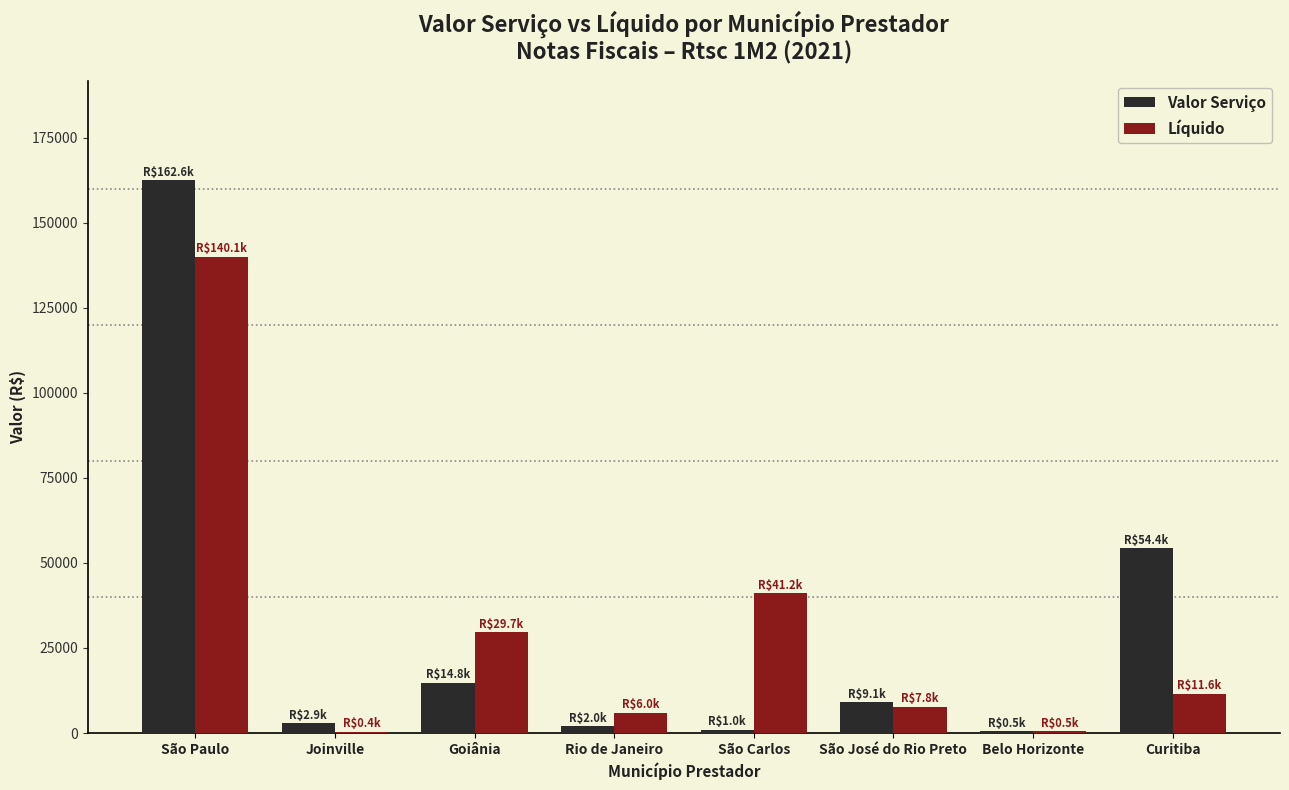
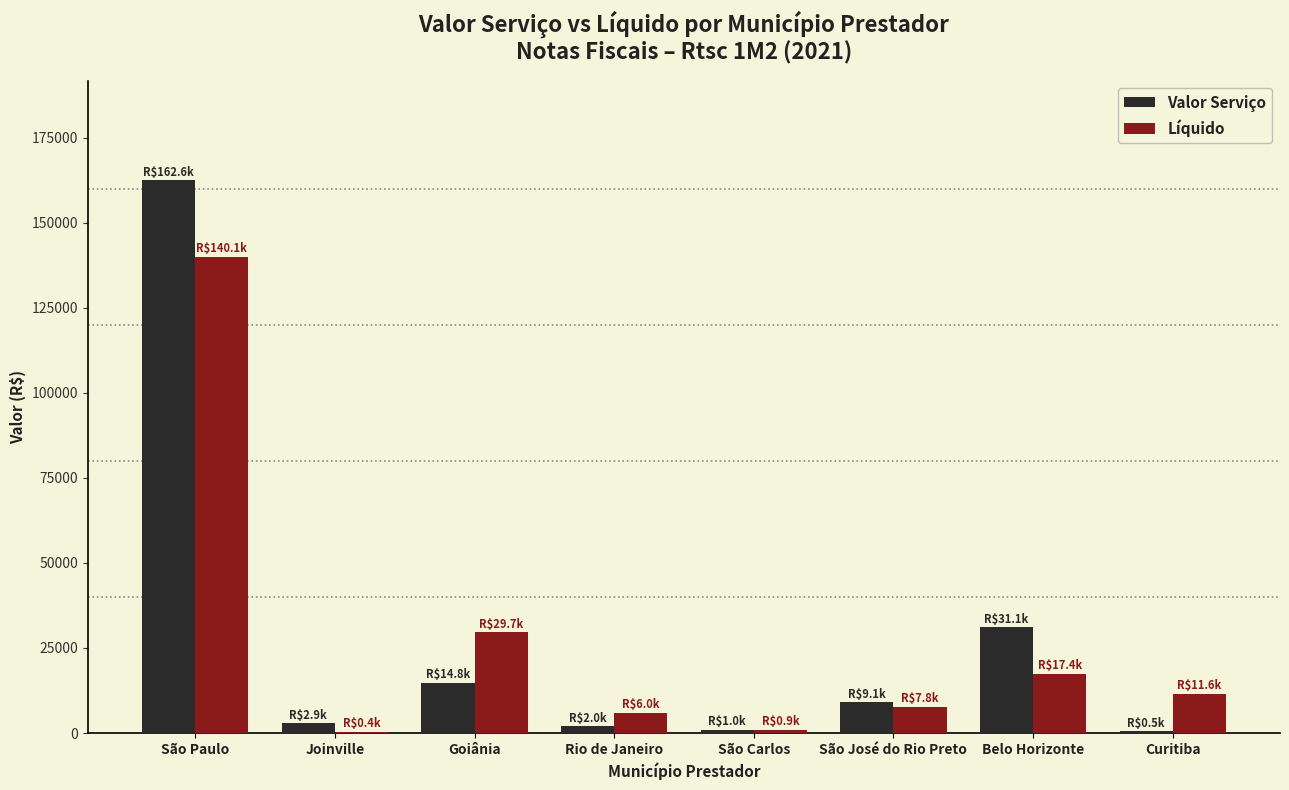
Líquido, São Carlos: $41.2k -> $0.9k
Valor Serviço, Belo Horizonte: $0.5k -> $31.1k
Líquido, Belo Horizonte: $0.5k -> $17.4k
Valor Serviço, Curitiba: $54.4k -> $0.5k
